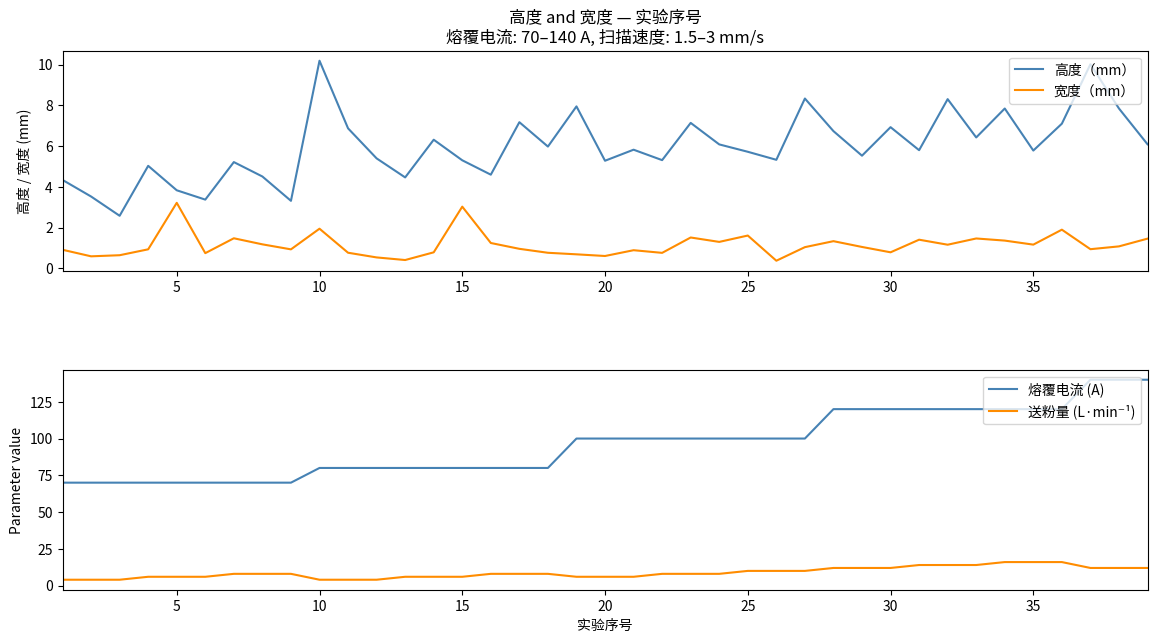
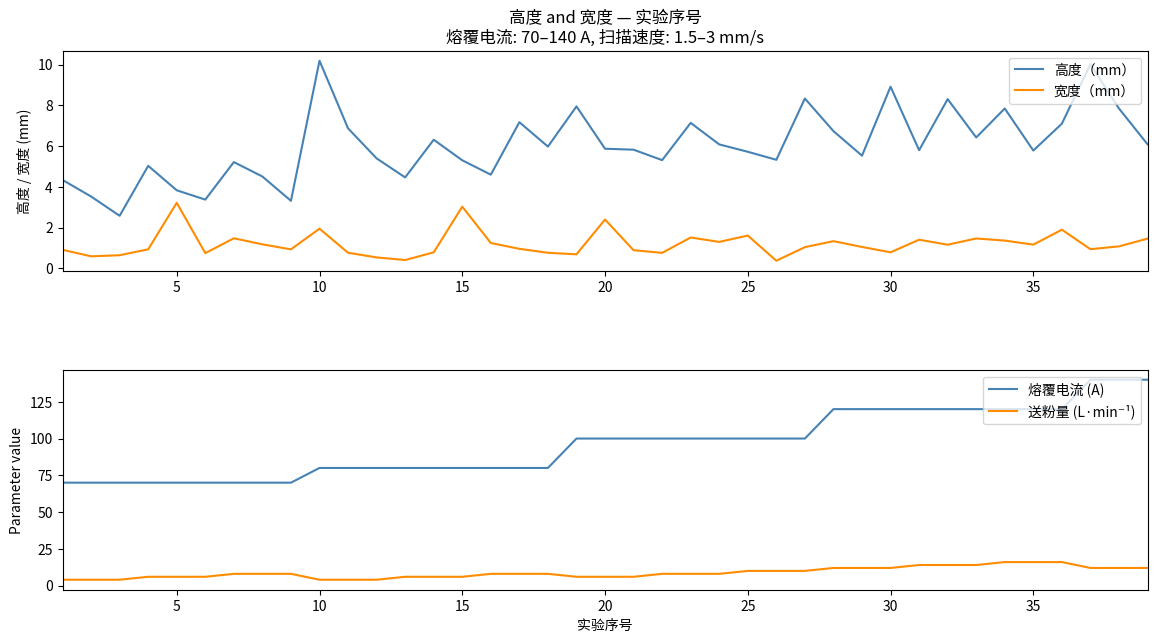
高度 and 宽度 — 实验序号 熔覆电流: 70–140 A, 扫描速度: 1.5–3 mm/s, 高度（mm）, 20: 5.3 -> 5.9
高度 and 宽度 — 实验序号 熔覆电流: 70–140 A, 扫描速度: 1.5–3 mm/s, 宽度（mm）, 20: 0.6 -> 2.4
高度 and 宽度 — 实验序号 熔覆电流: 70–140 A, 扫描速度: 1.5–3 mm/s, 高度（mm）, 30: 6.9 -> 8.9
